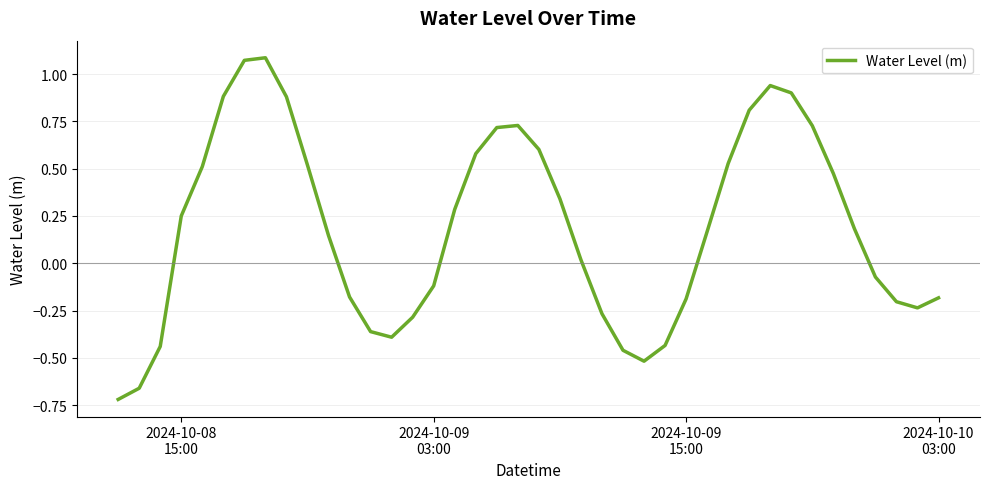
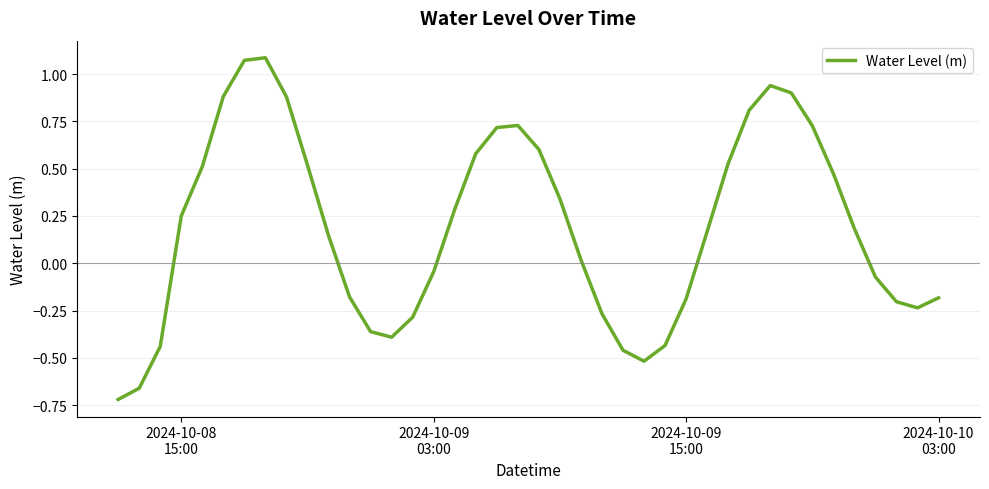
2024-10-09 03:00: -0.12 -> -0.05
